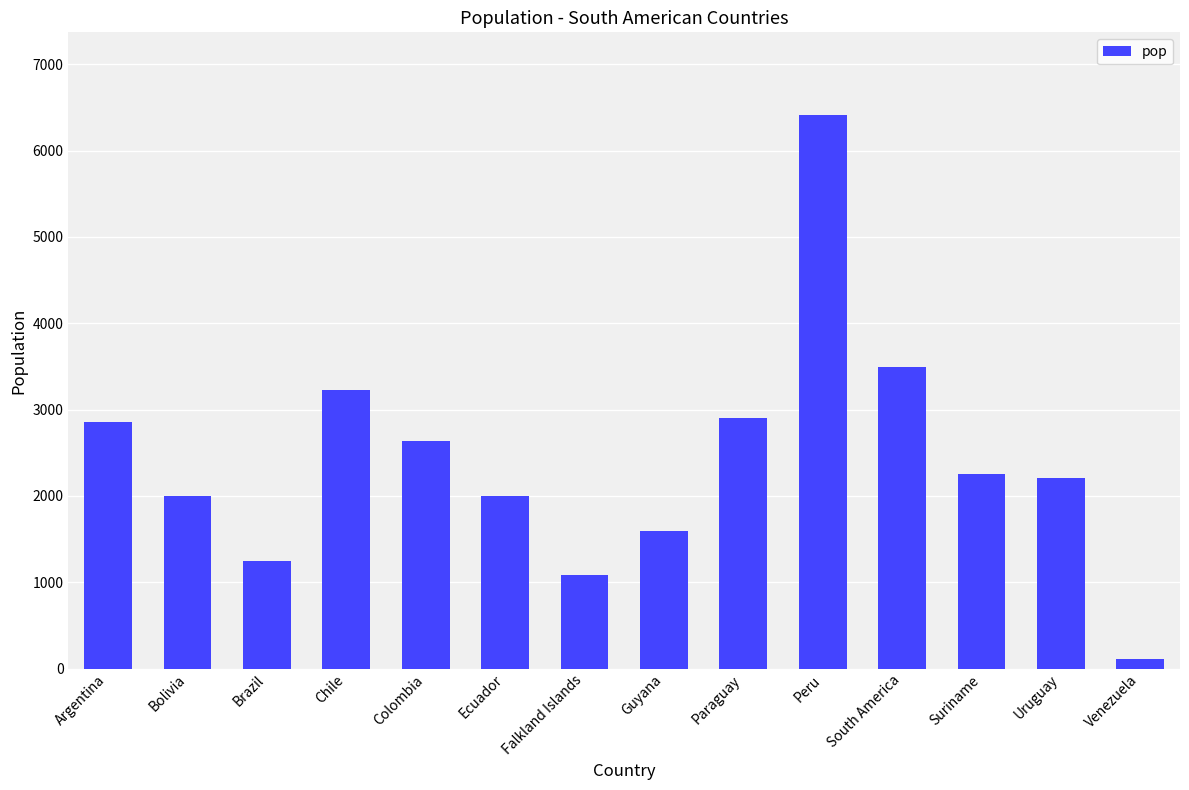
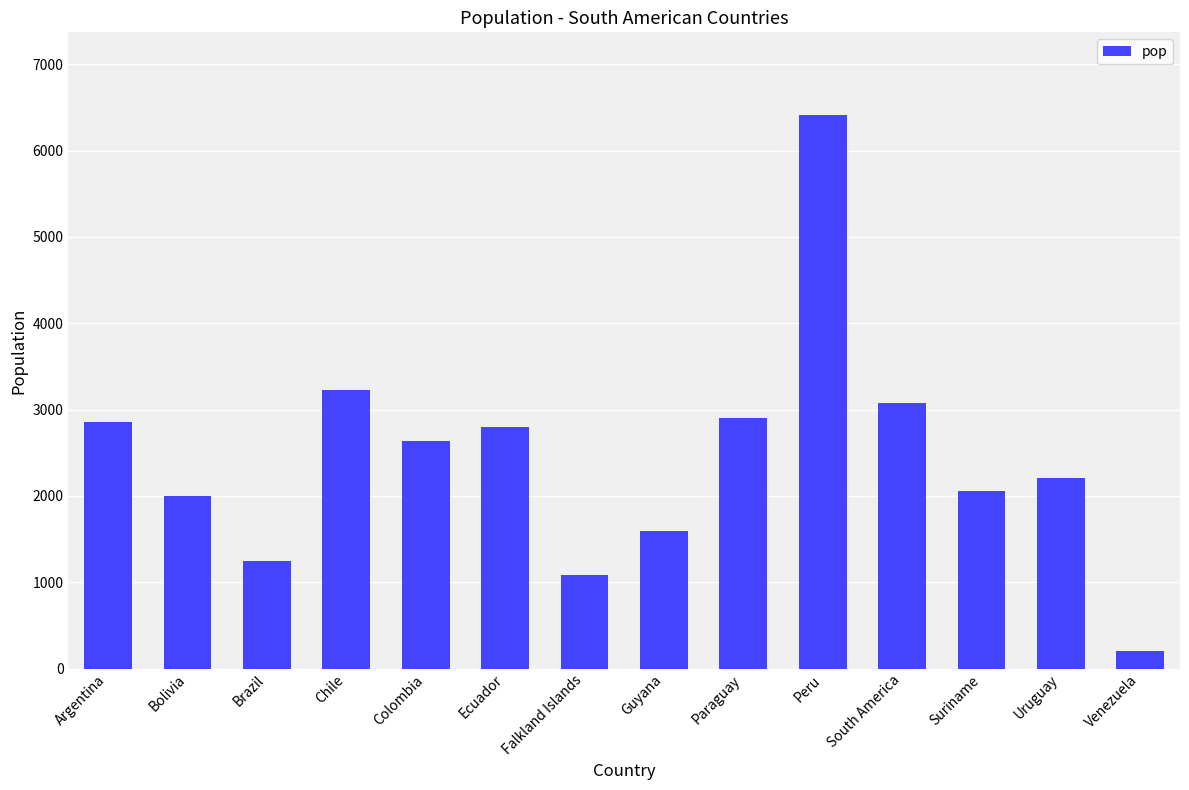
Ecuador: 2000 -> 2800
South America: 3500 -> 3100
Suriname: 2300 -> 2100
Venezuela: 100 -> 200
